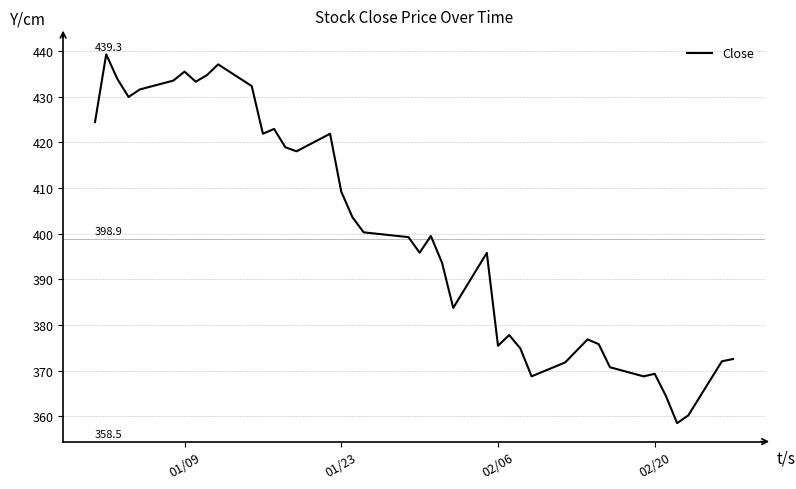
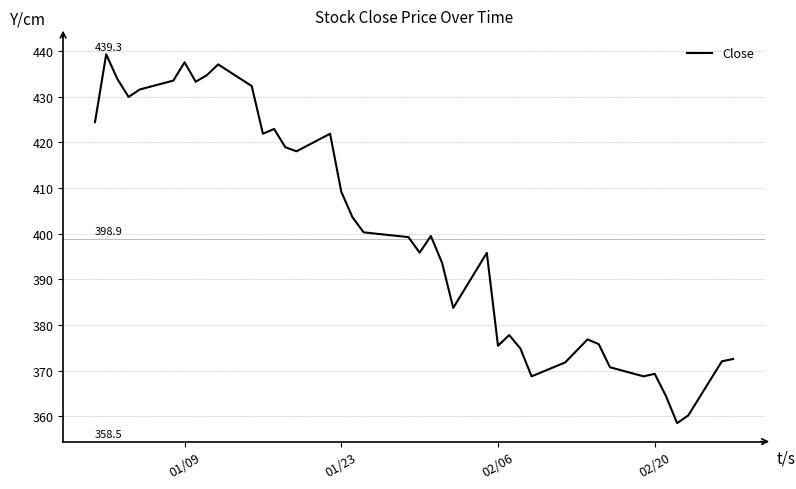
01/09: 436 -> 438
